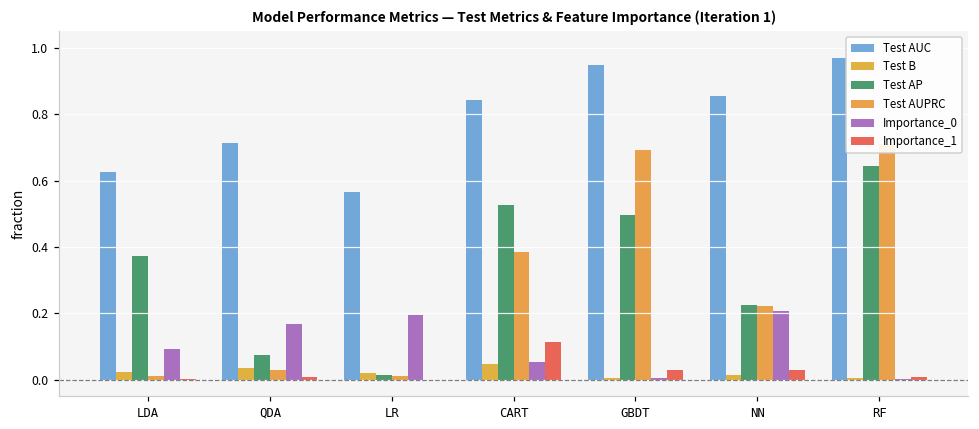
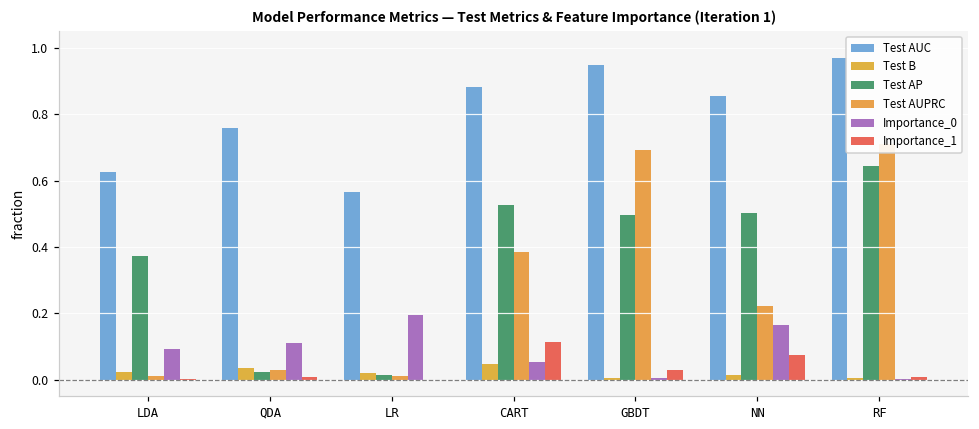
Test AUC, QDA: 0.71 -> 0.76
Test AP, QDA: 0.08 -> 0.02
Importance_0, QDA: 0.17 -> 0.11
Test AUC, CART: 0.84 -> 0.88
Test AP, NN: 0.23 -> 0.50
Importance_0, NN: 0.21 -> 0.16
Importance_1, NN: 0.03 -> 0.08
